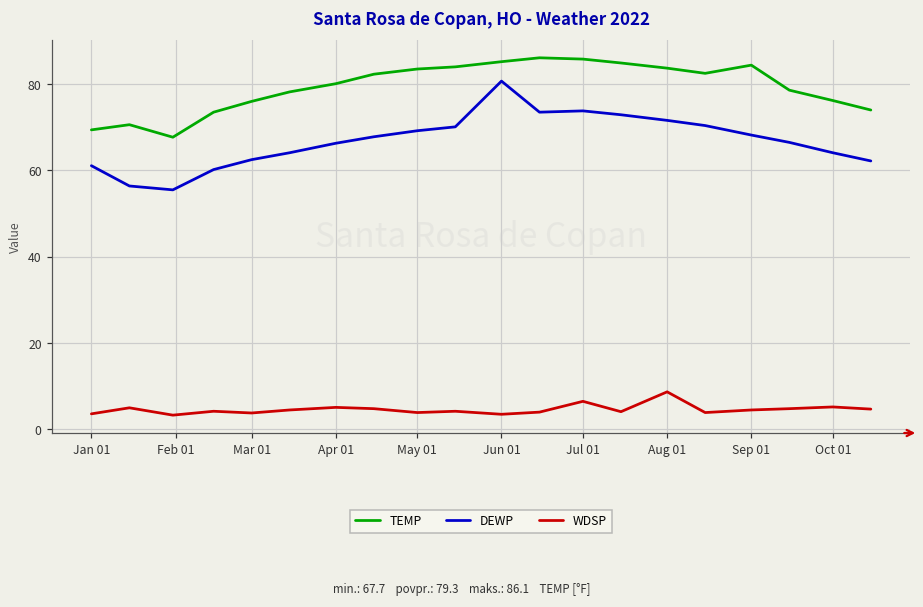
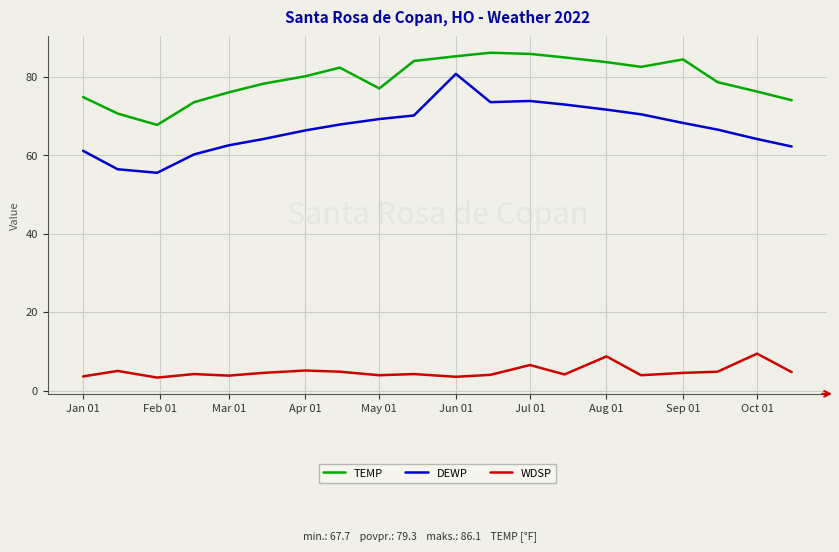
TEMP, Jan 01: 69 -> 75
TEMP, May 01: 84 -> 77
WDSP, Oct 01: 5 -> 9
